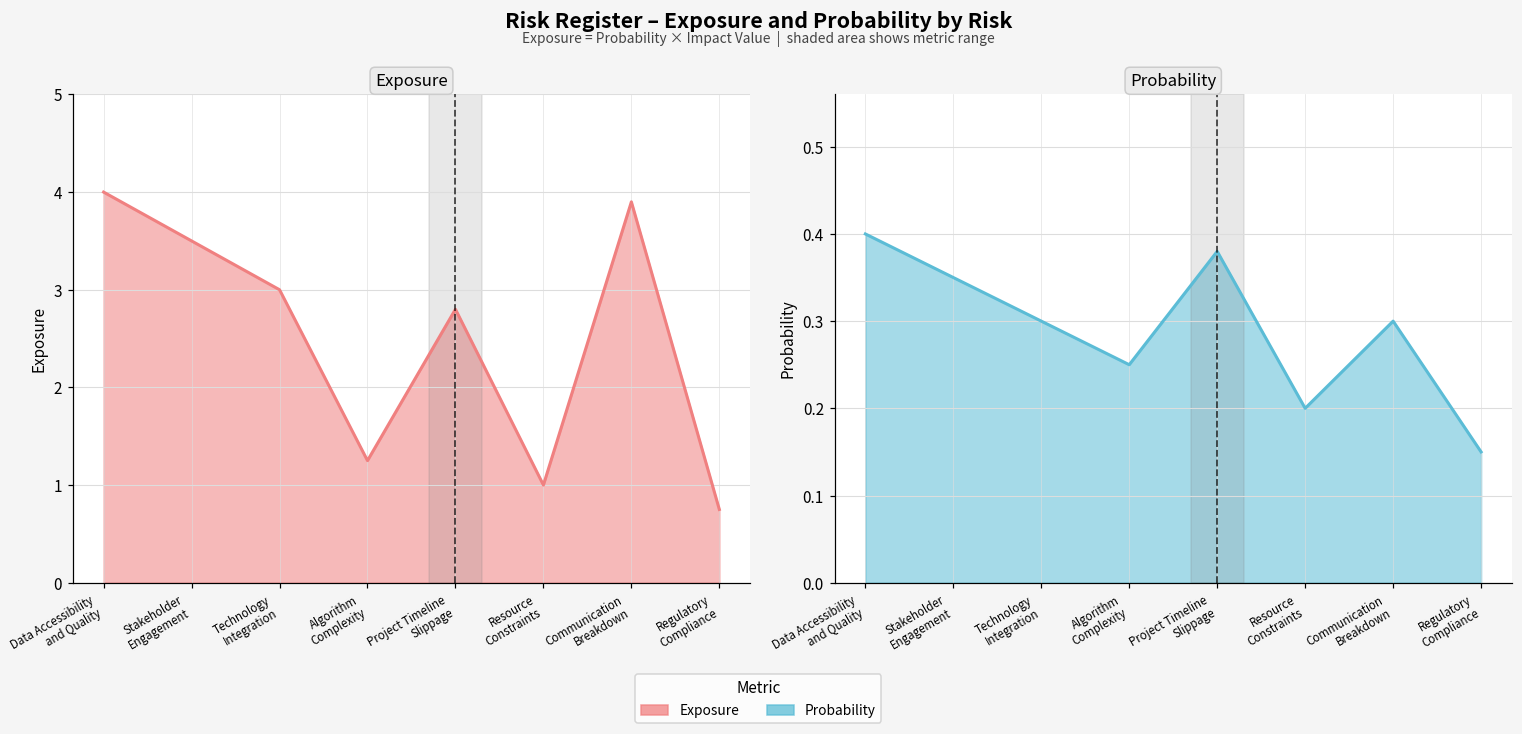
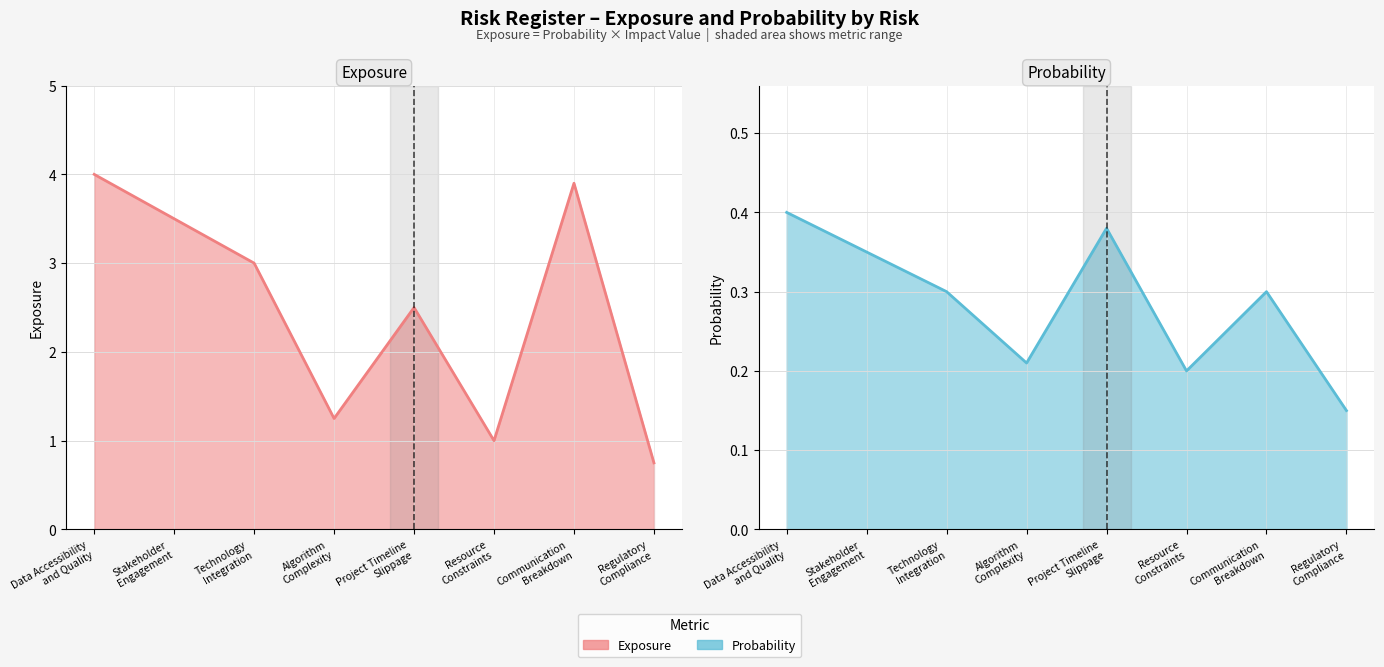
Exposure, Project Timeline Slippage: 2.8 -> 2.5
Probability, Algorithm Complexity: 0.25 -> 0.21
